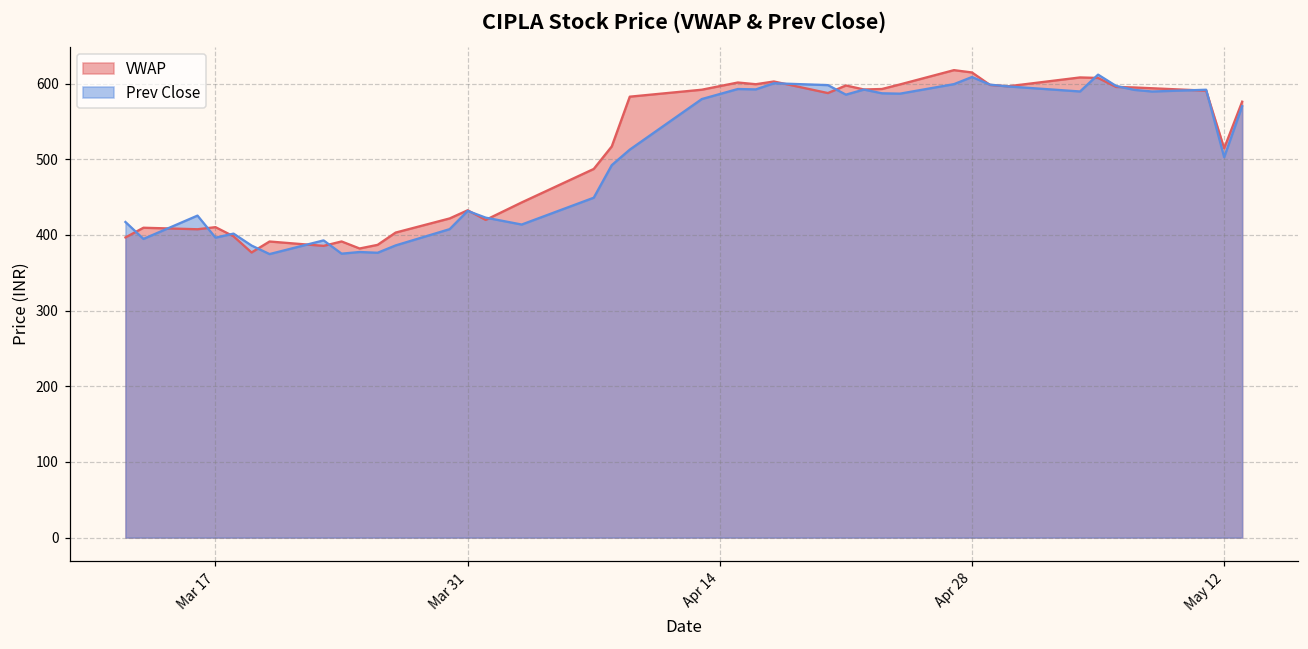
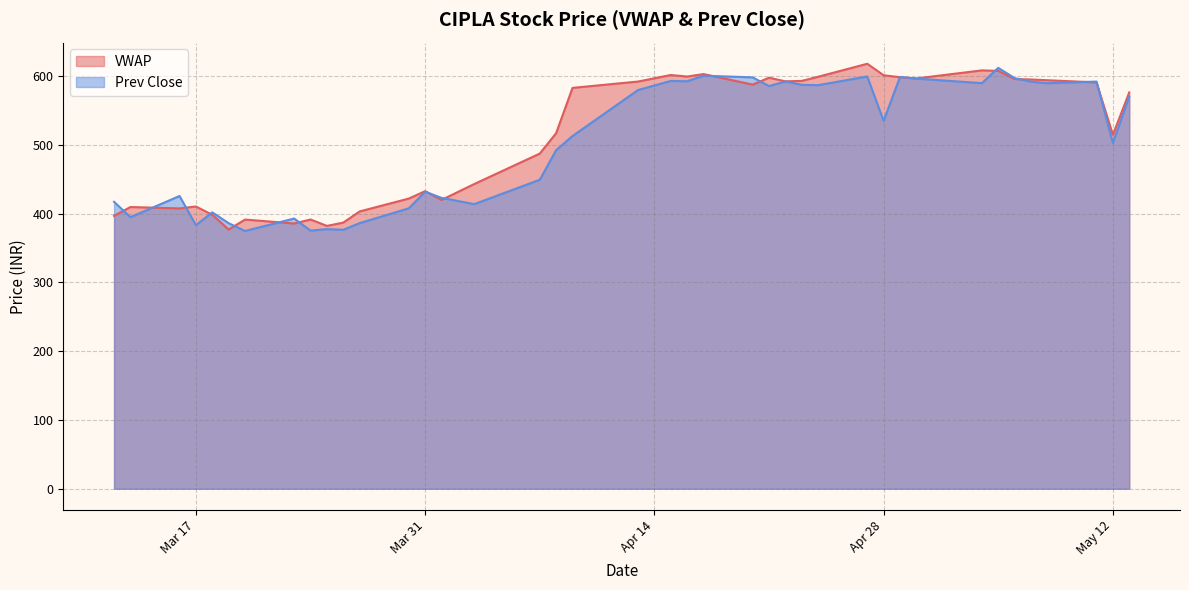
Prev Close, Mar 17: 400 -> 380
VWAP, Apr 28: 610 -> 600
Prev Close, Apr 28: 610 -> 530
